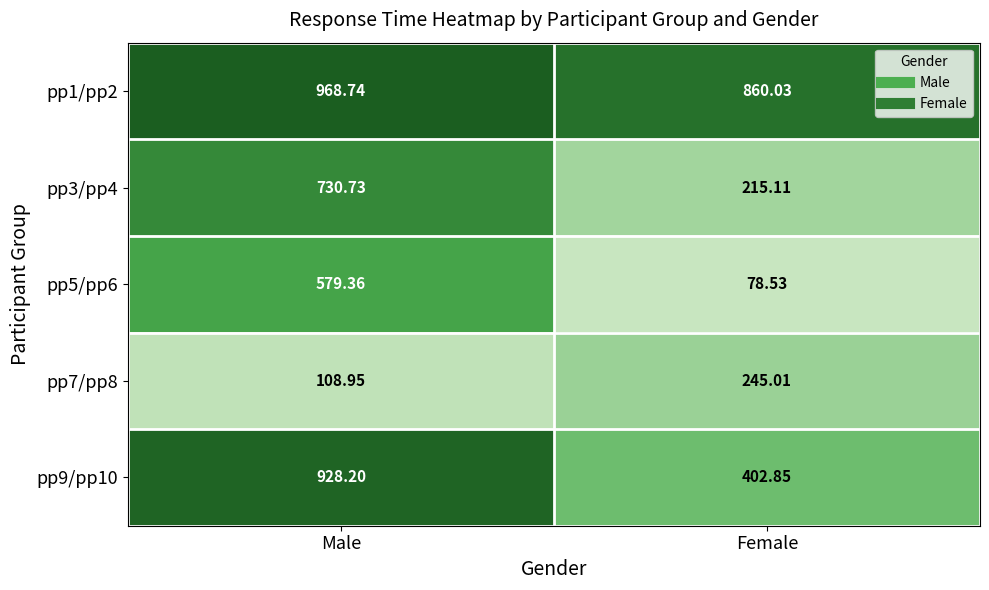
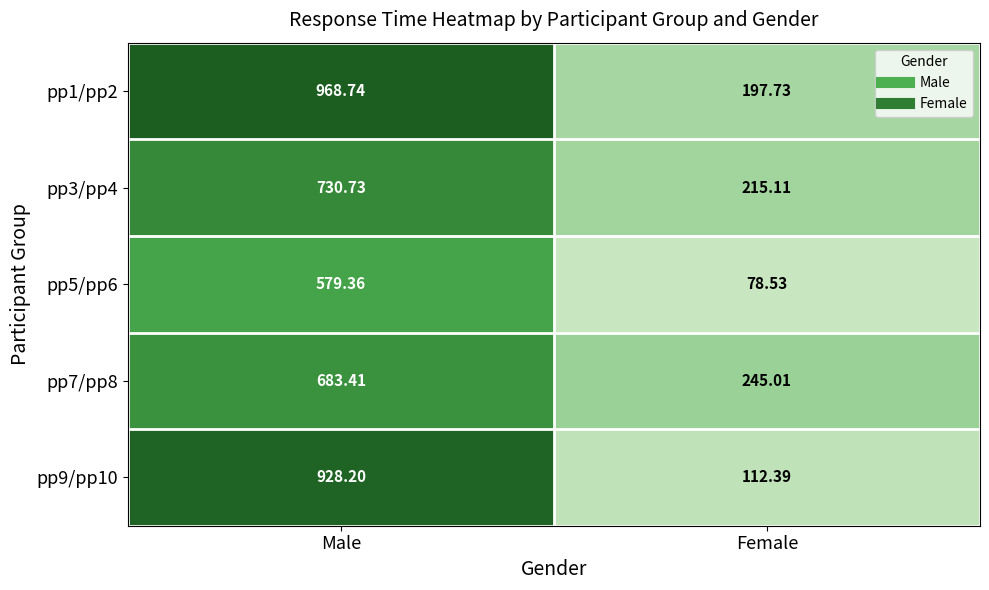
pp1/pp2, Female: 860.03 -> 197.73
pp7/pp8, Male: 108.95 -> 683.41
pp9/pp10, Female: 402.85 -> 112.39
